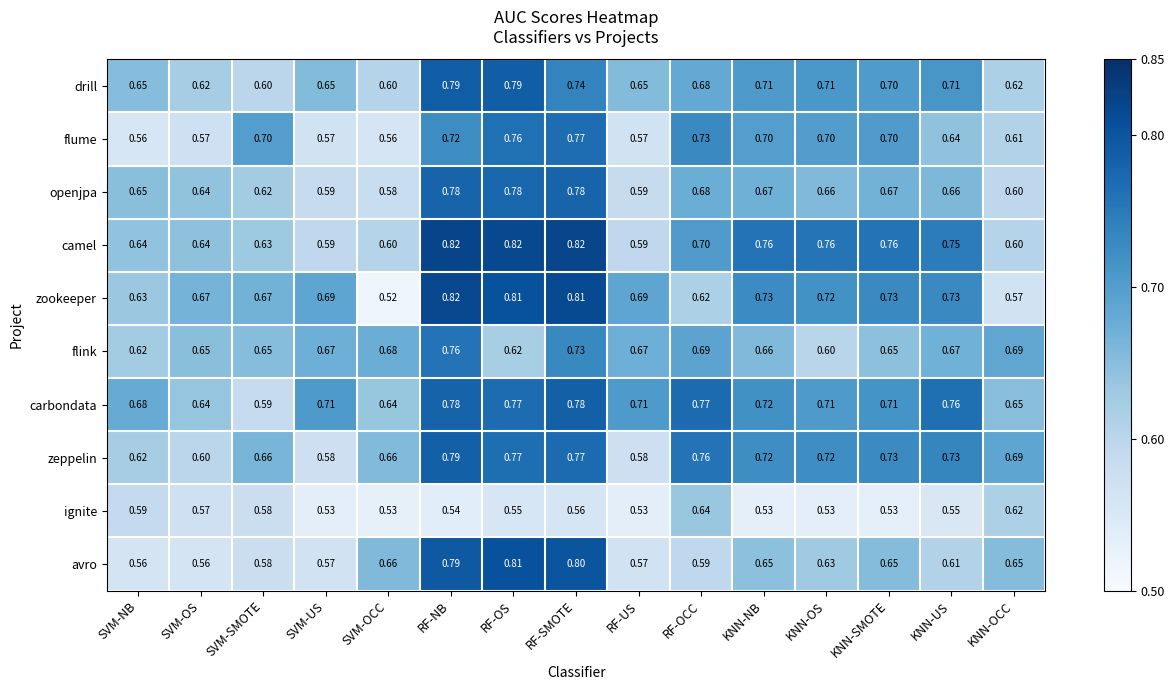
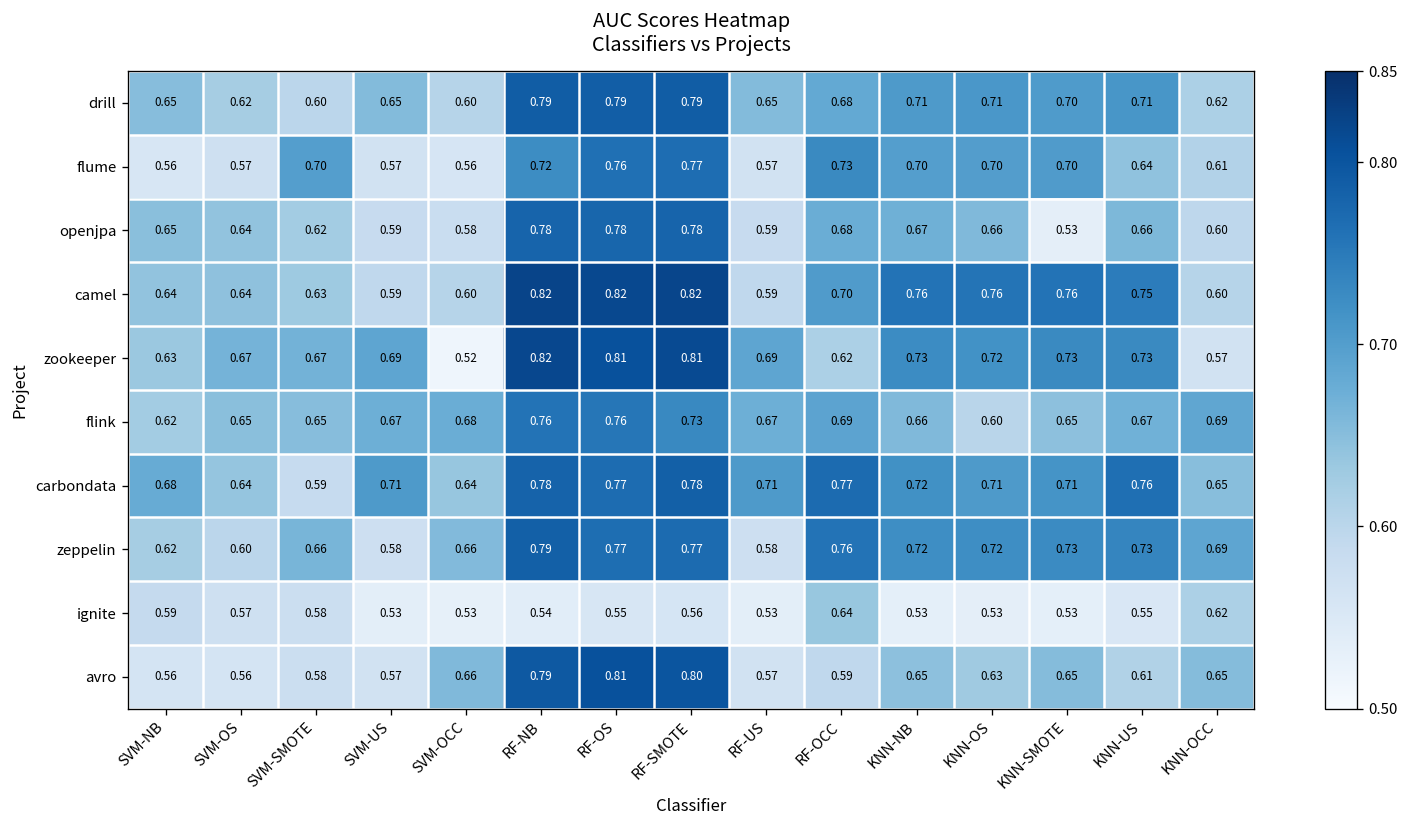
drill, RF-SMOTE: 0.74 -> 0.79
openjpa, KNN-SMOTE: 0.67 -> 0.53
flink, RF-OS: 0.62 -> 0.76
